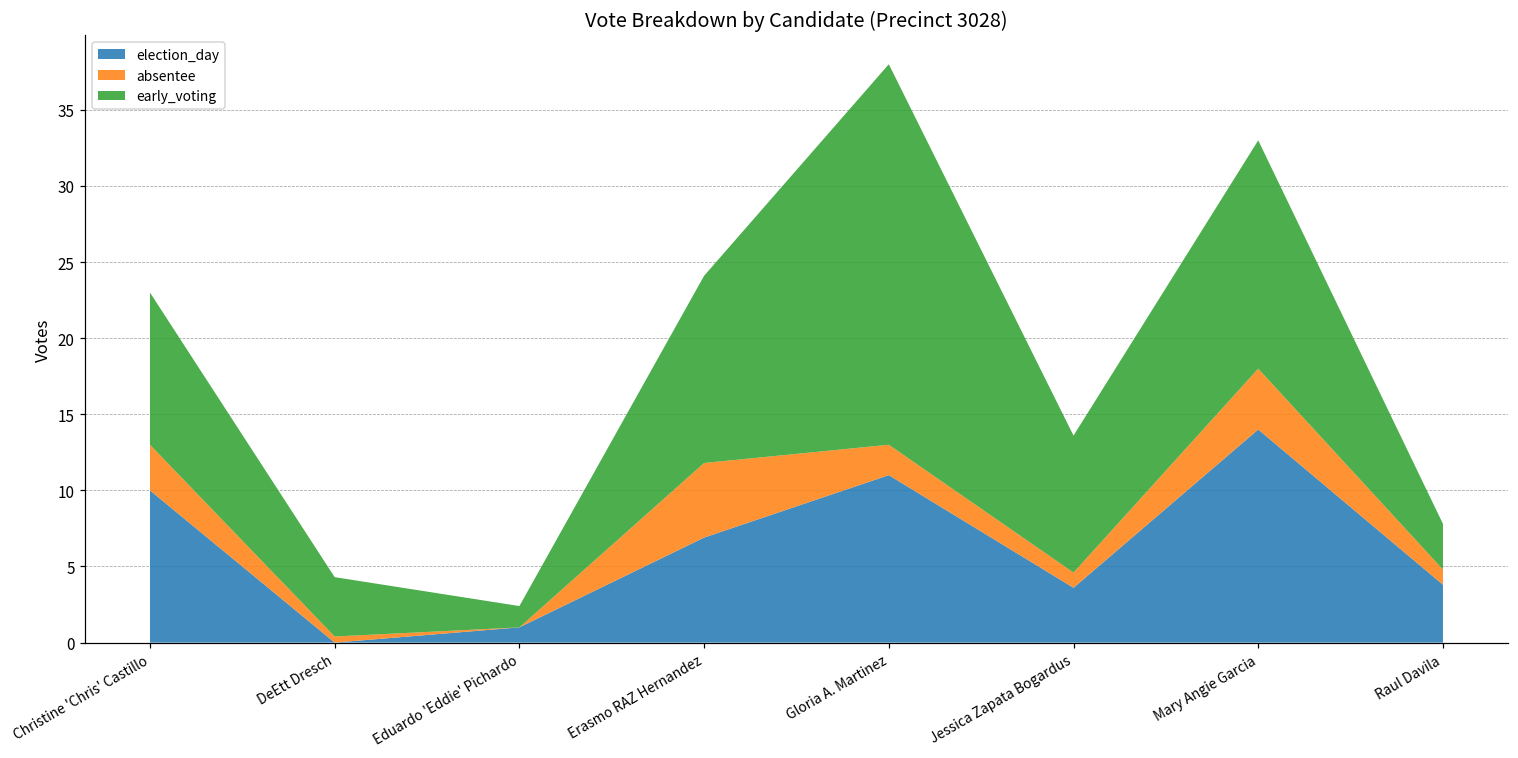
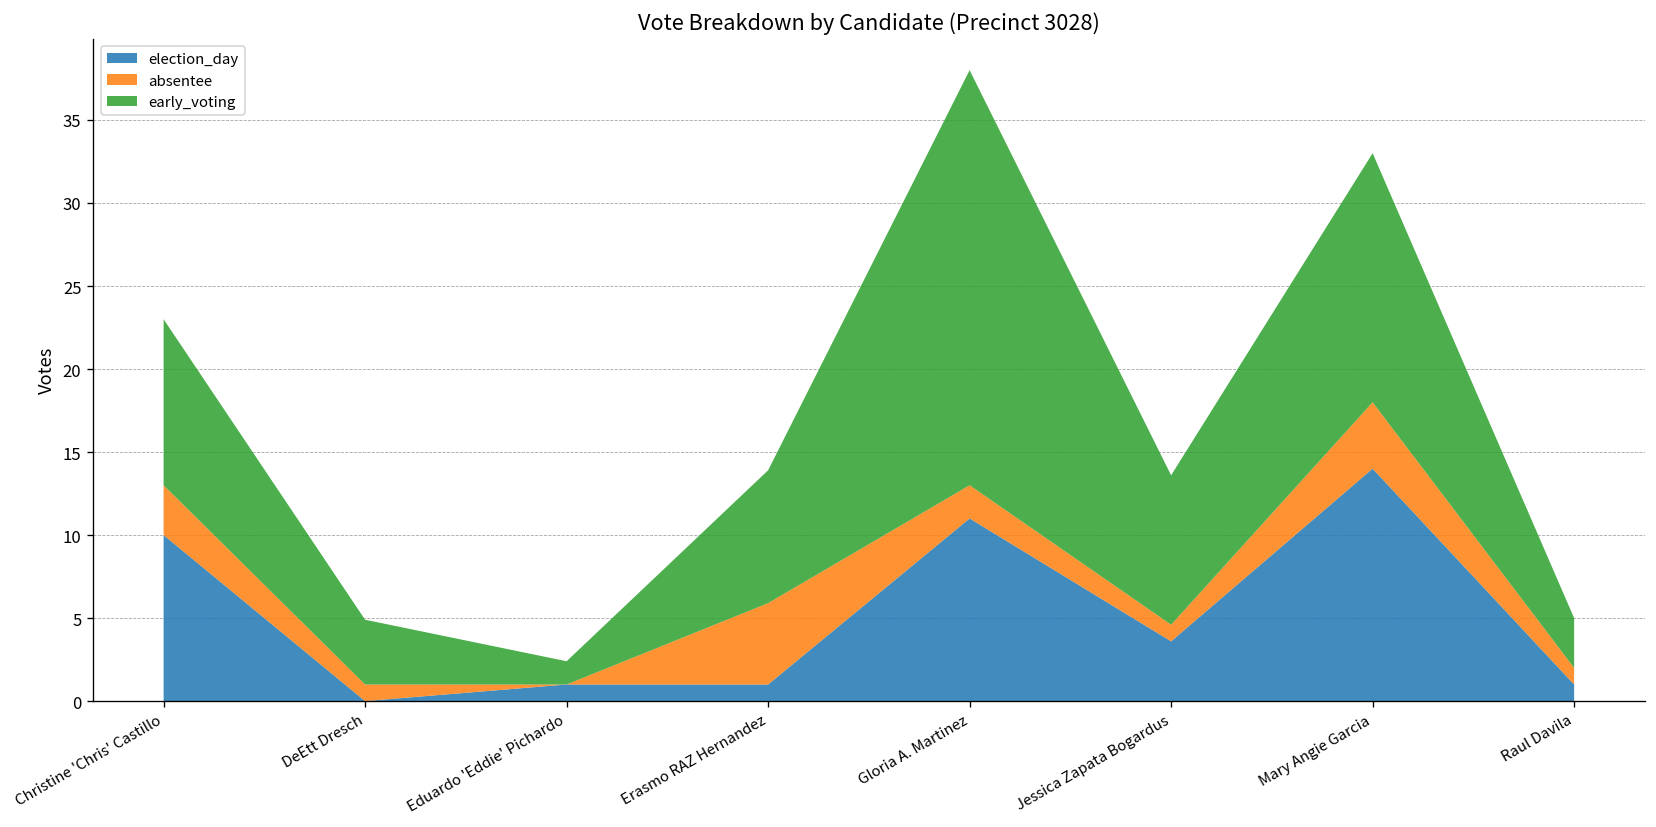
absentee, DeEtt Dresch: 0.4 -> 1.0
election_day, Erasmo RAZ Hernandez: 6.9 -> 1.0
early_voting, Erasmo RAZ Hernandez: 12.3 -> 8.0
election_day, Raul Davila: 3.8 -> 1.0
